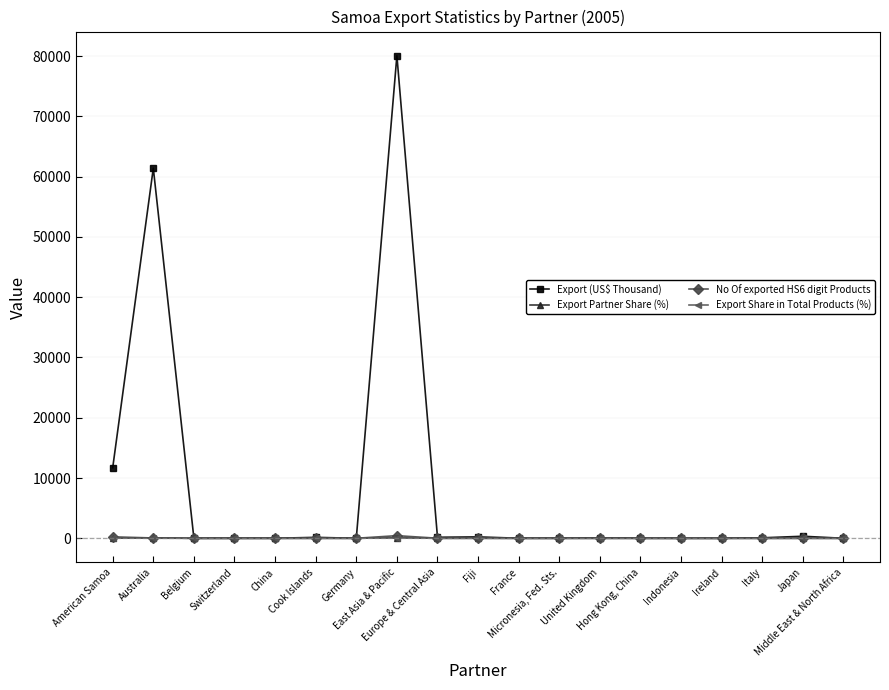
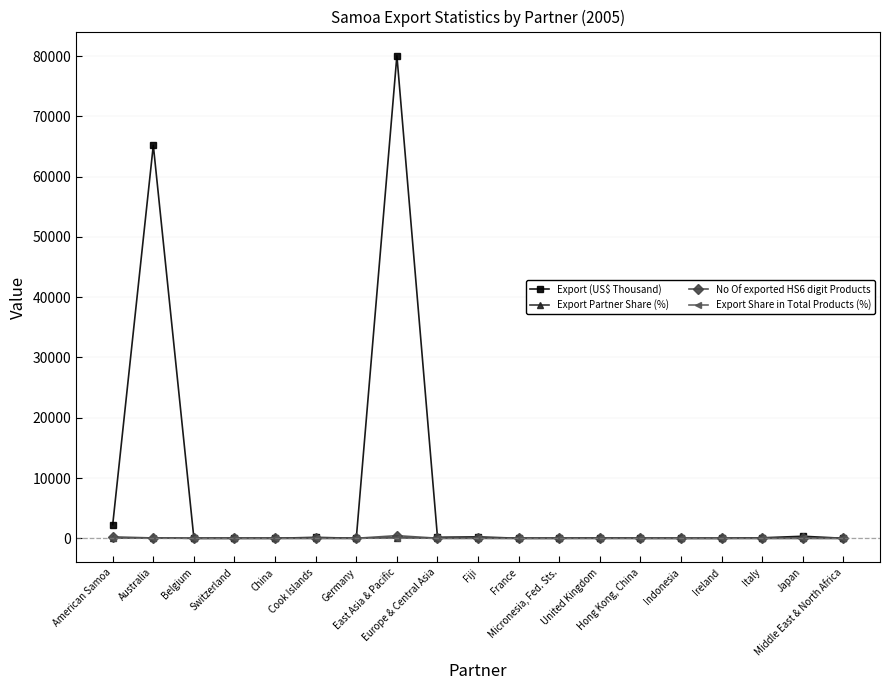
Export (US$ Thousand), American Samoa: 12000 -> 2000
Export (US$ Thousand), Australia: 61000 -> 65000
